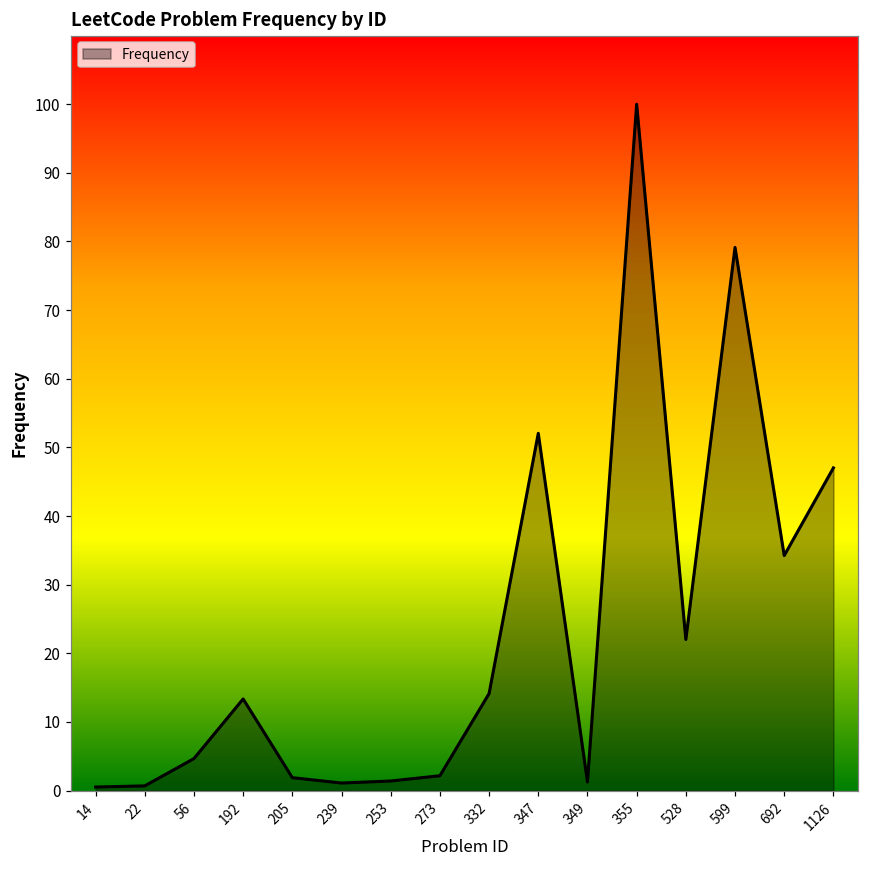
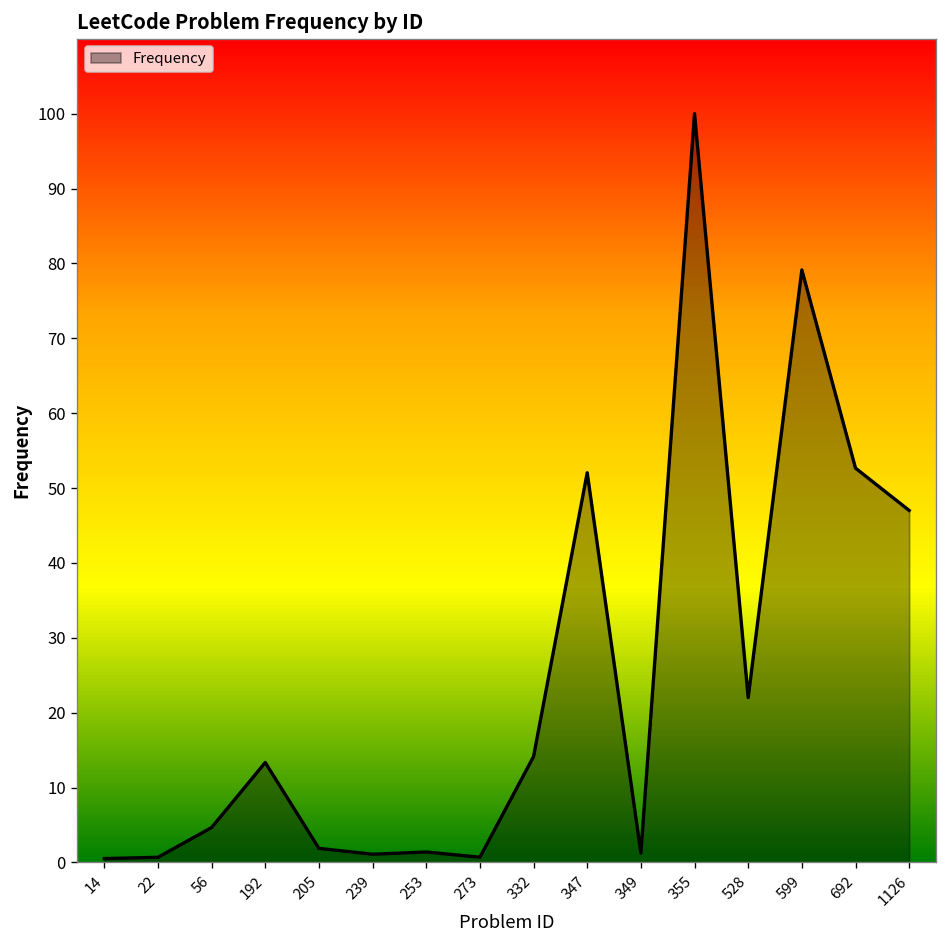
273: 2 -> 1
692: 34 -> 53
